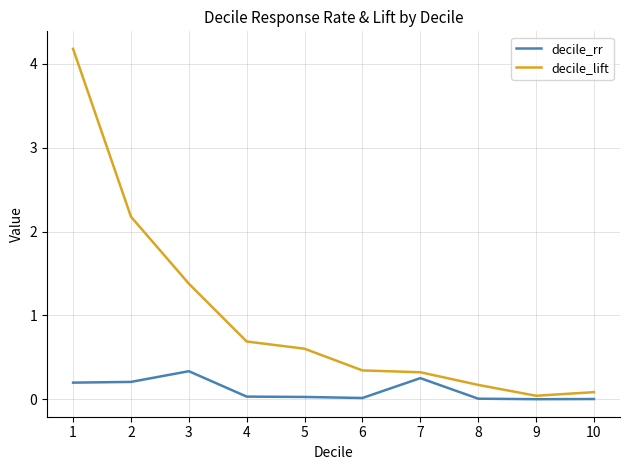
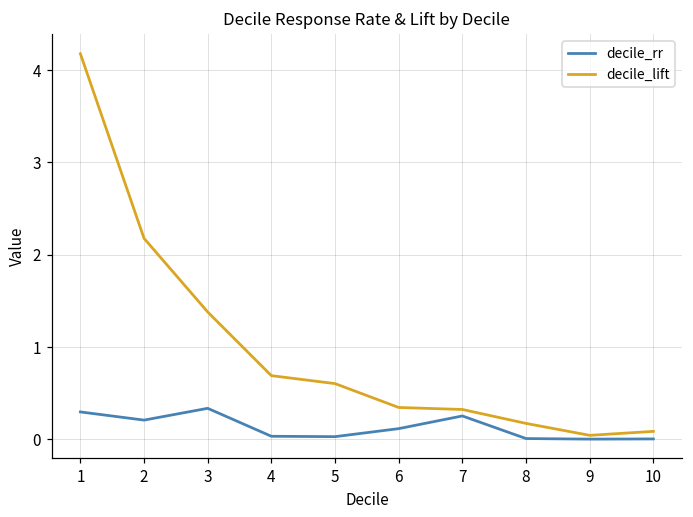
decile_rr, 1: 0.2 -> 0.3
decile_rr, 6: 0.0 -> 0.1
